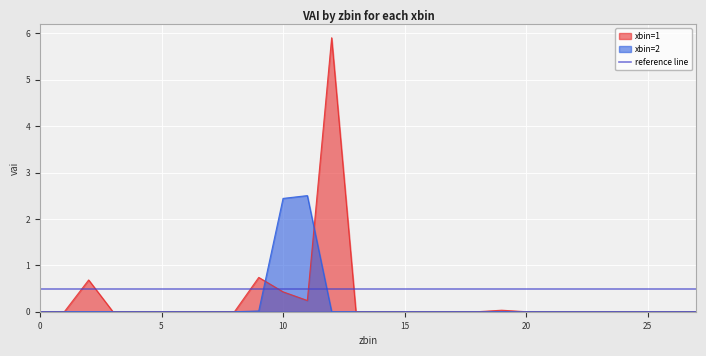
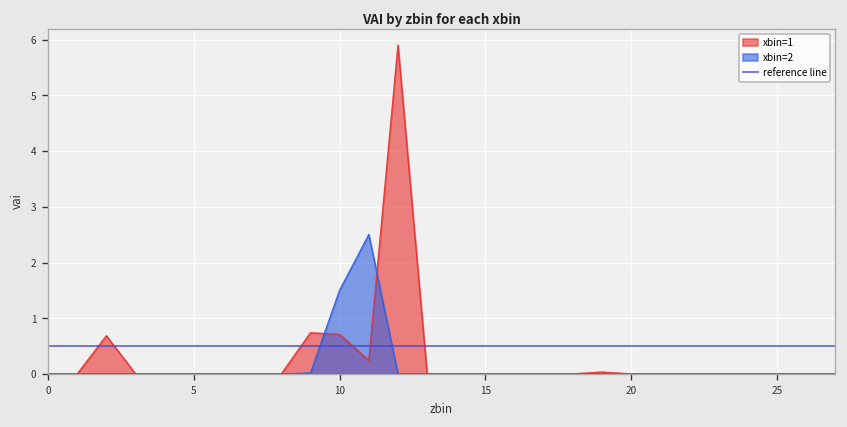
xbin=1, 10: 0.4 -> 0.7
xbin=2, 10: 2.4 -> 1.5
